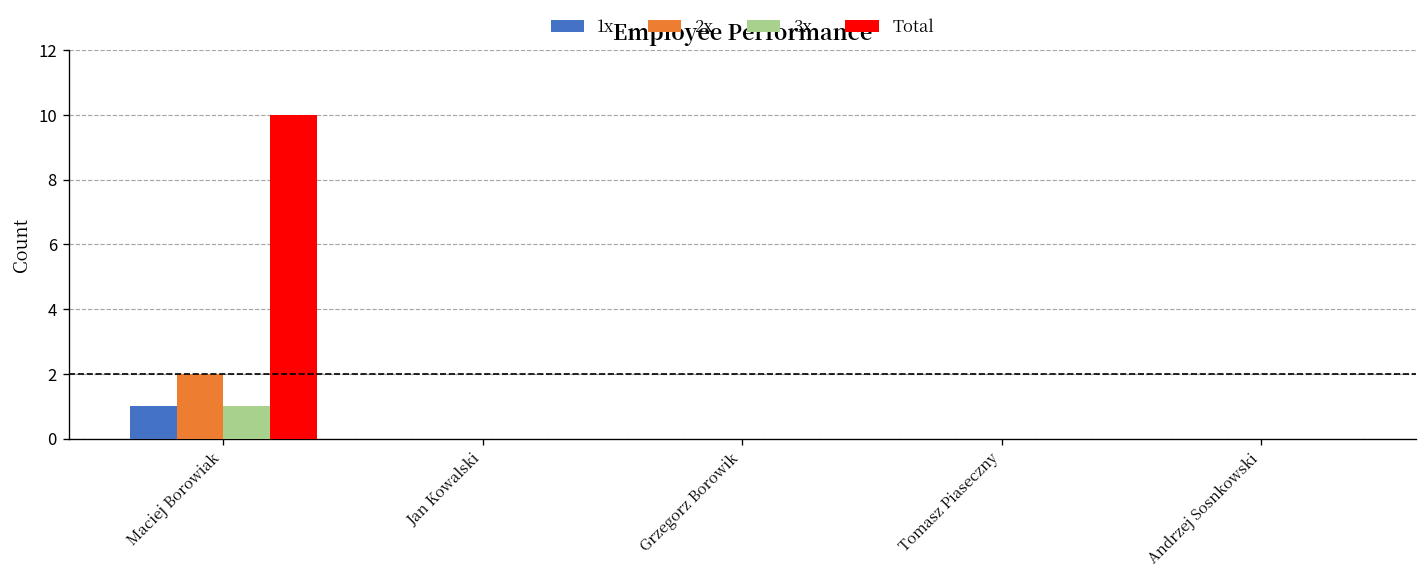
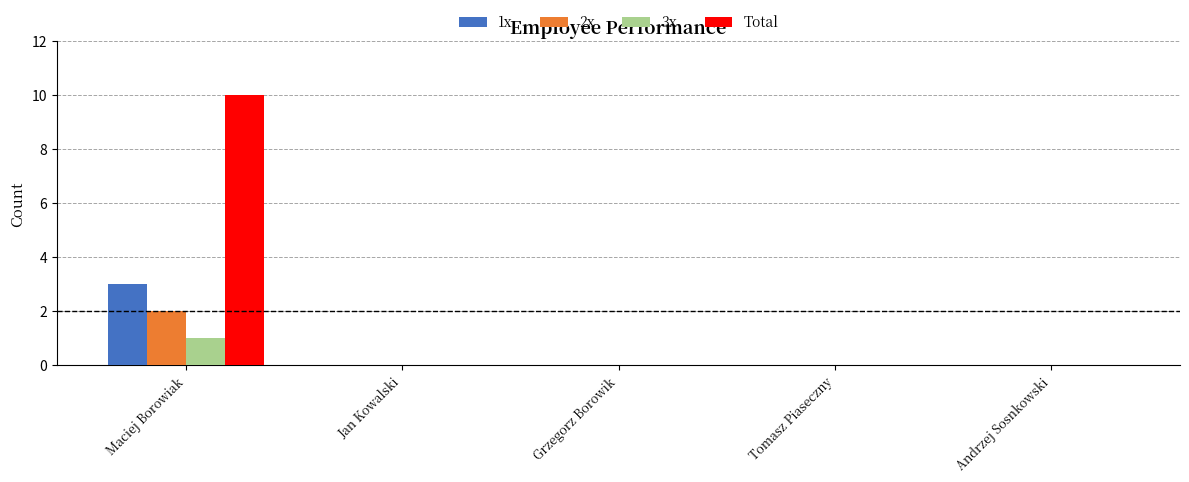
1x, Maciej Borowiak: 1 -> 3
